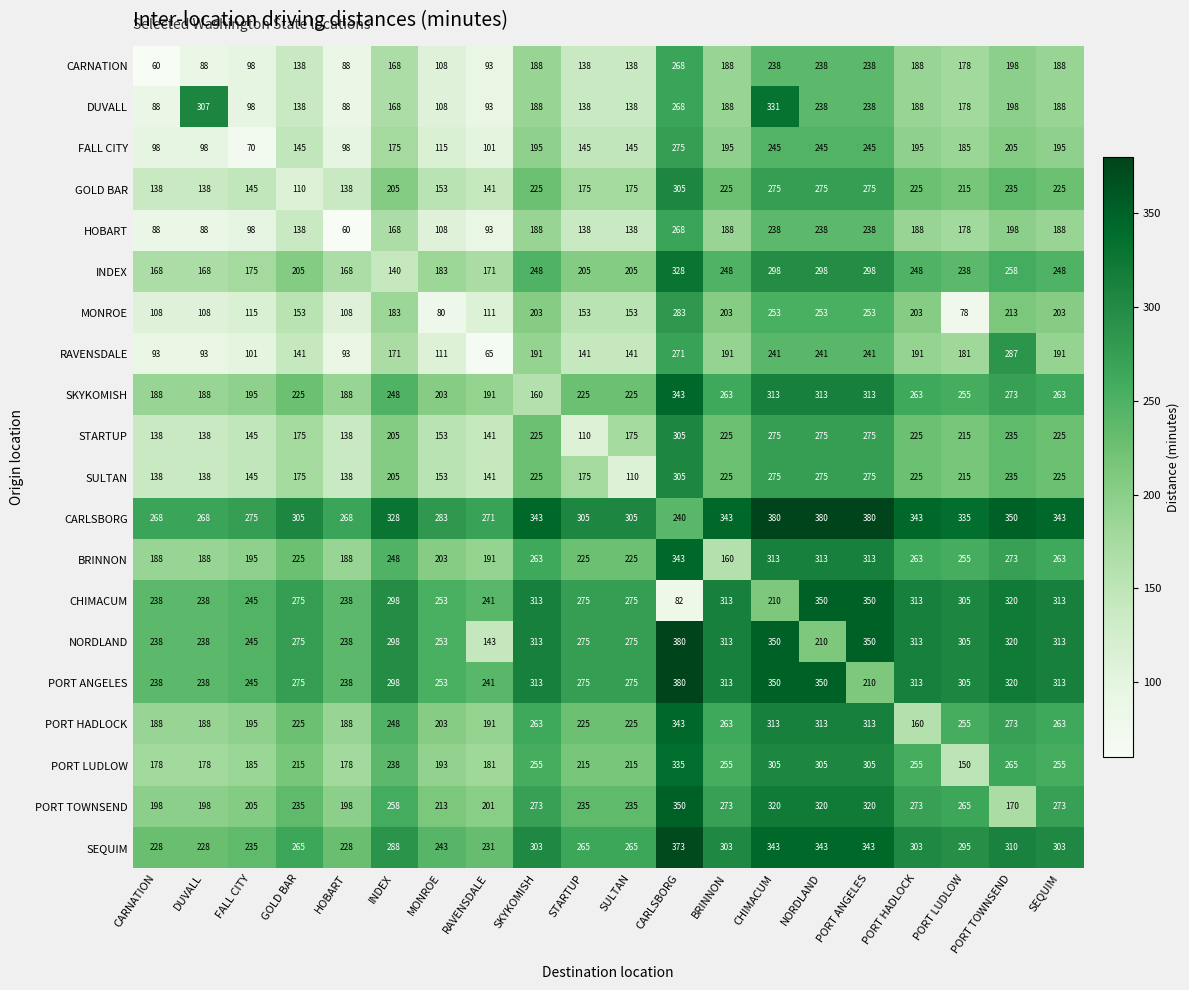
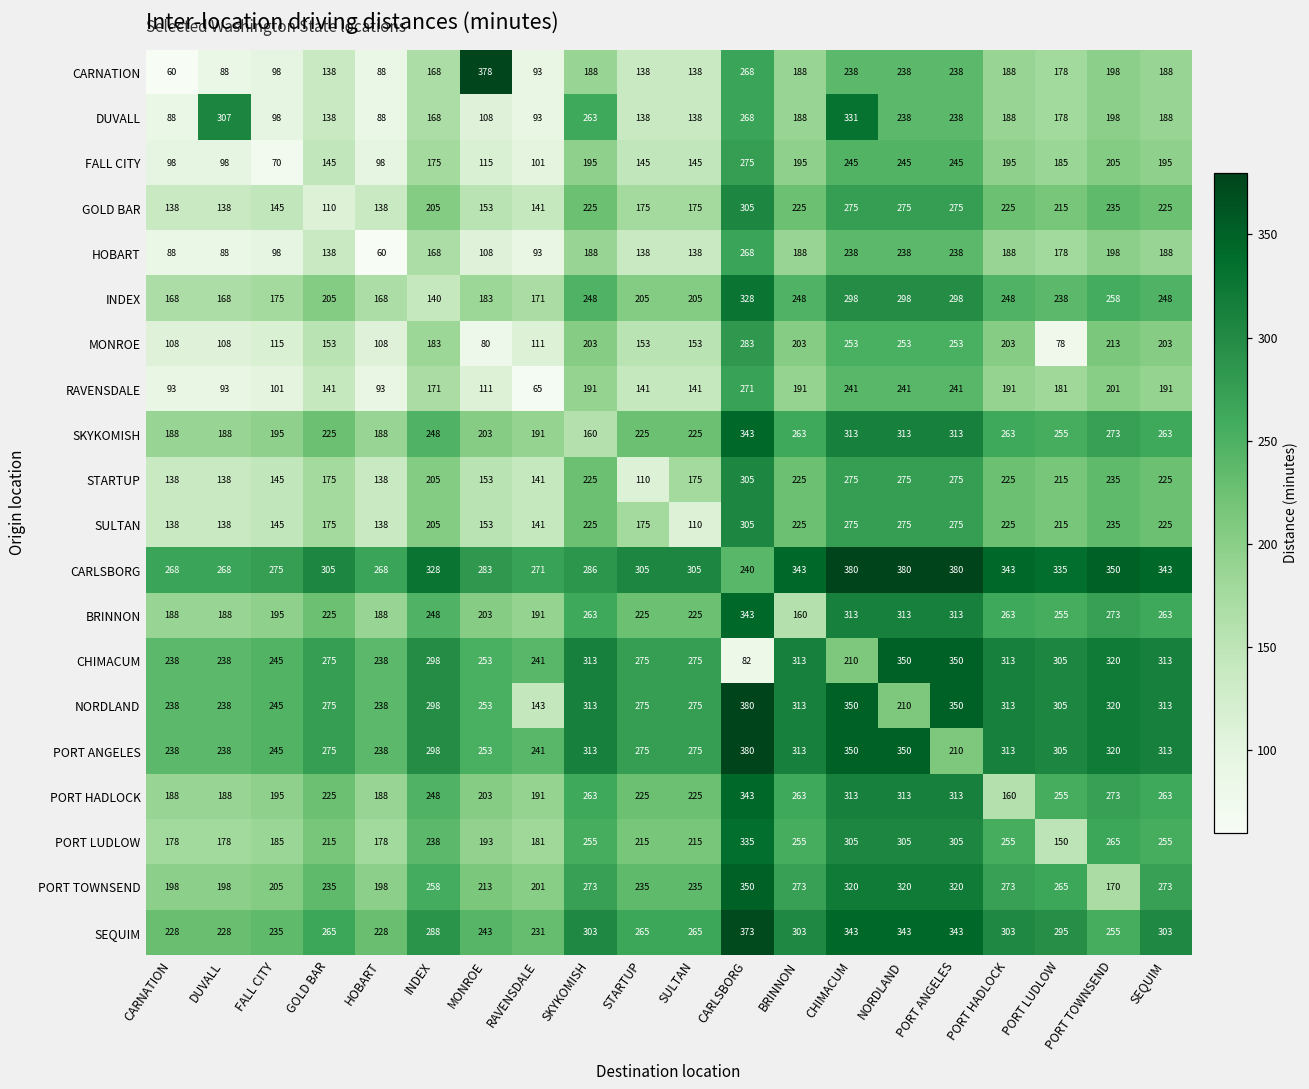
CARNATION, MONROE: 108 -> 378
DUVALL, SKYKOMISH: 188 -> 263
RAVENSDALE, PORT TOWNSEND: 287 -> 201
CARLSBORG, SKYKOMISH: 343 -> 286
SEQUIM, PORT TOWNSEND: 310 -> 255
